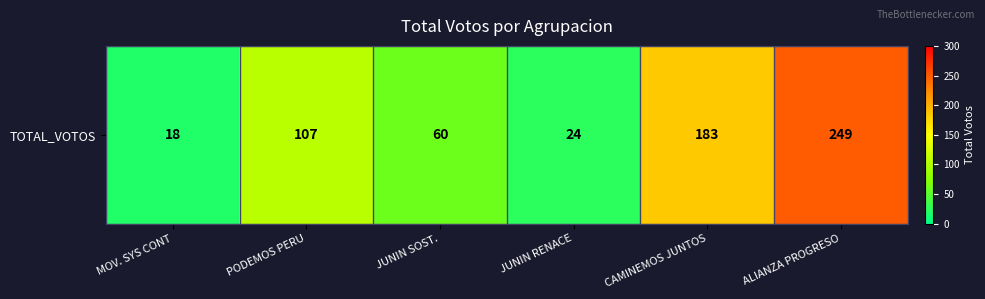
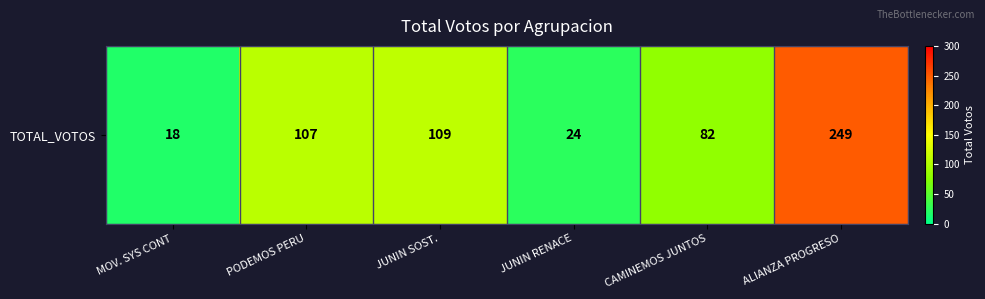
TOTAL_VOTOS, JUNIN SOST.: 60 -> 109
TOTAL_VOTOS, CAMINEMOS JUNTOS: 183 -> 82
